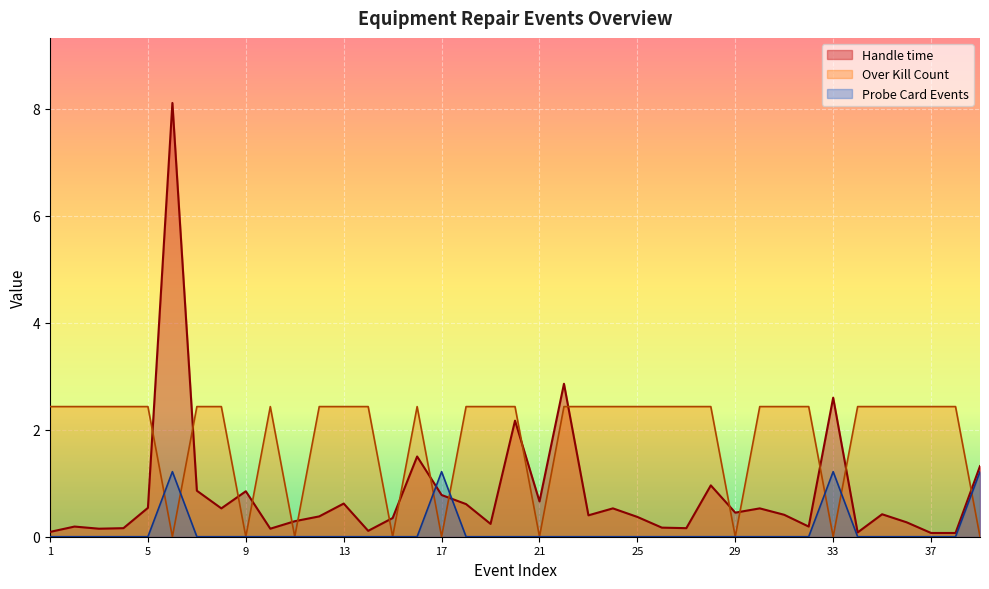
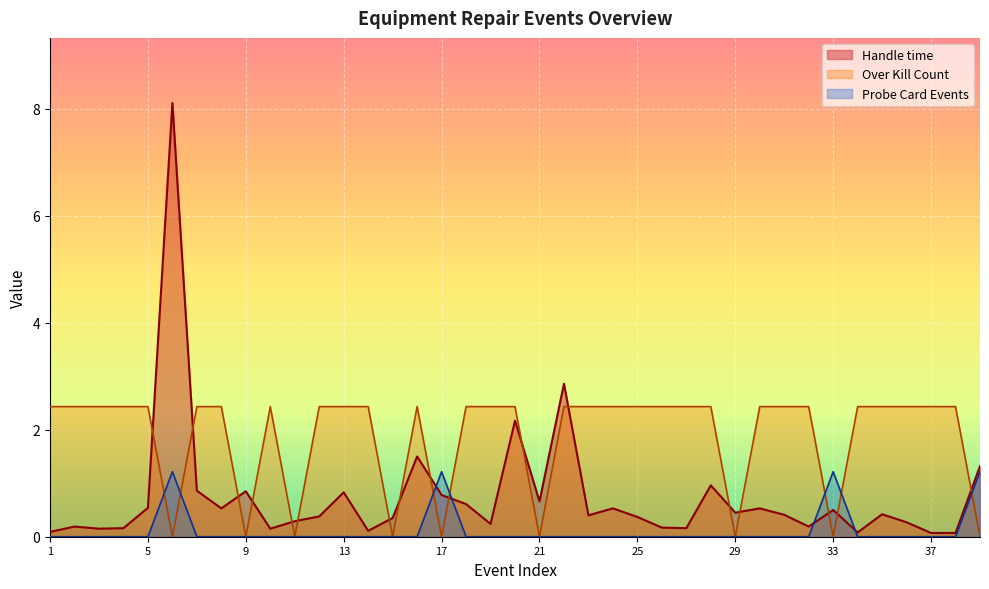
Handle time, 13: 0.6 -> 0.8
Handle time, 33: 2.6 -> 0.5
